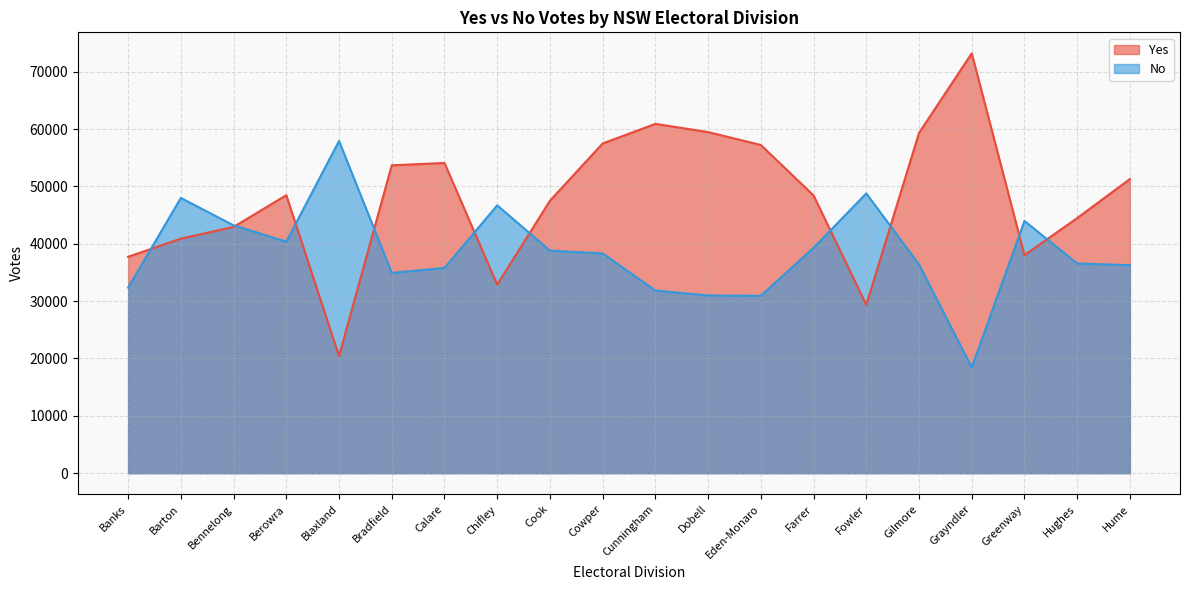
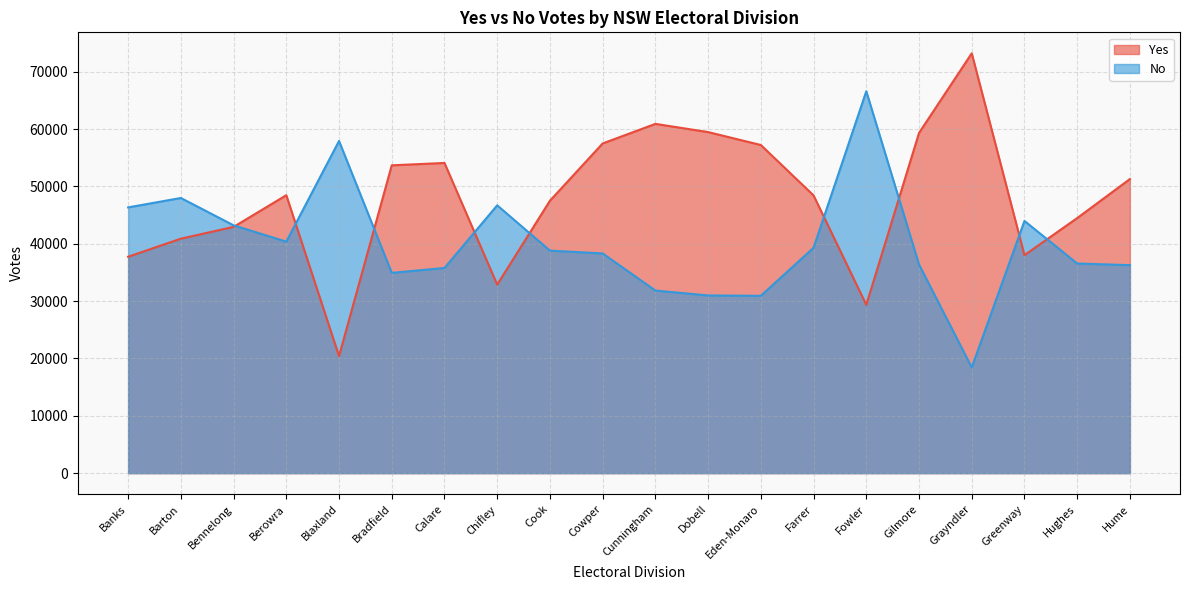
No, Banks: 32000 -> 46000
No, Fowler: 49000 -> 67000
